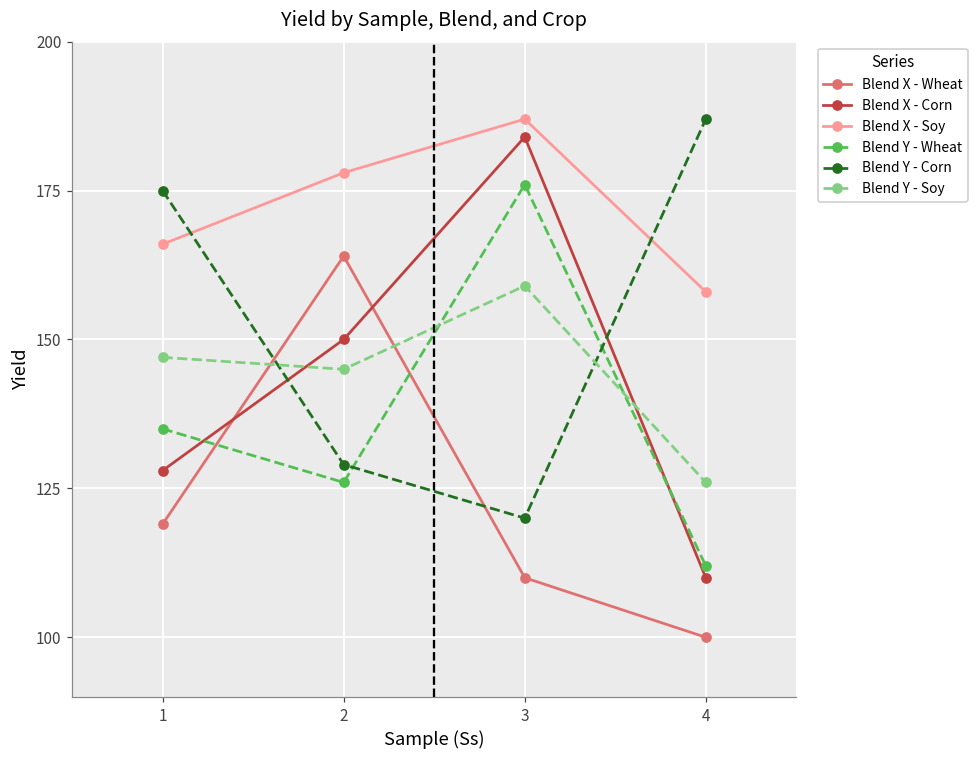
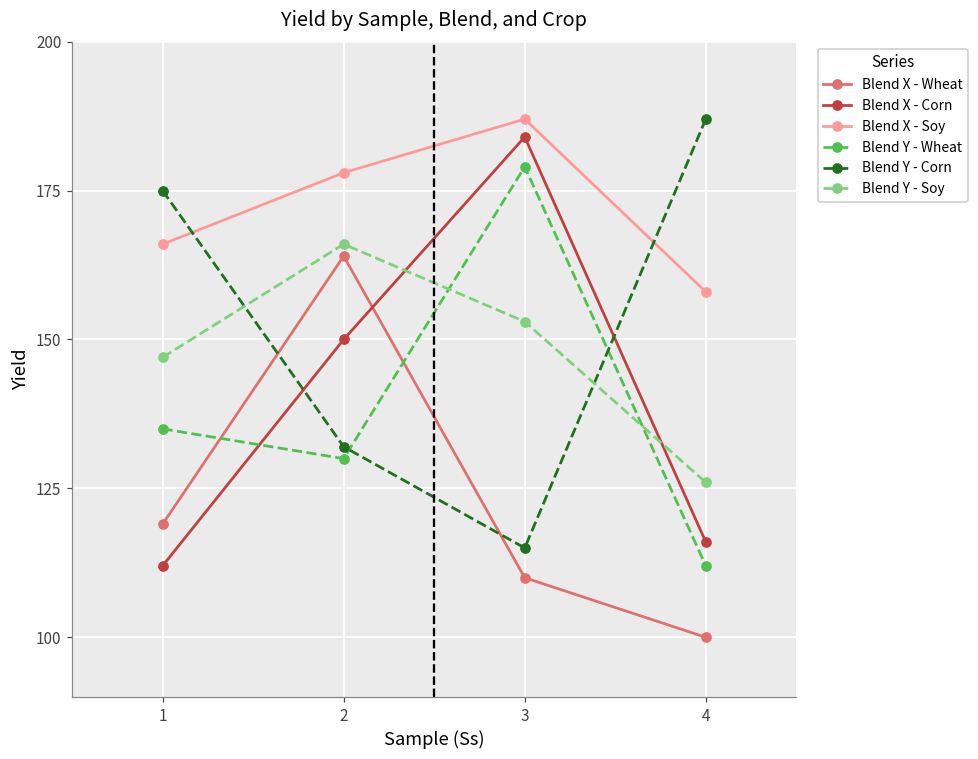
Blend X - Corn, 1: 128 -> 112
Blend Y - Wheat, 2: 126 -> 130
Blend Y - Corn, 2: 129 -> 132
Blend Y - Soy, 2: 145 -> 166
Blend Y - Wheat, 3: 176 -> 179
Blend Y - Corn, 3: 120 -> 115
Blend Y - Soy, 3: 159 -> 153
Blend X - Corn, 4: 110 -> 116
